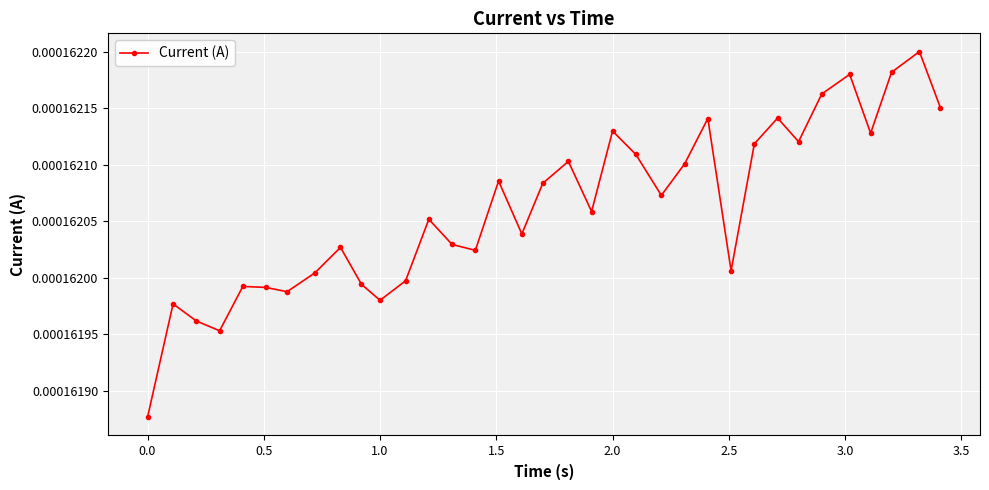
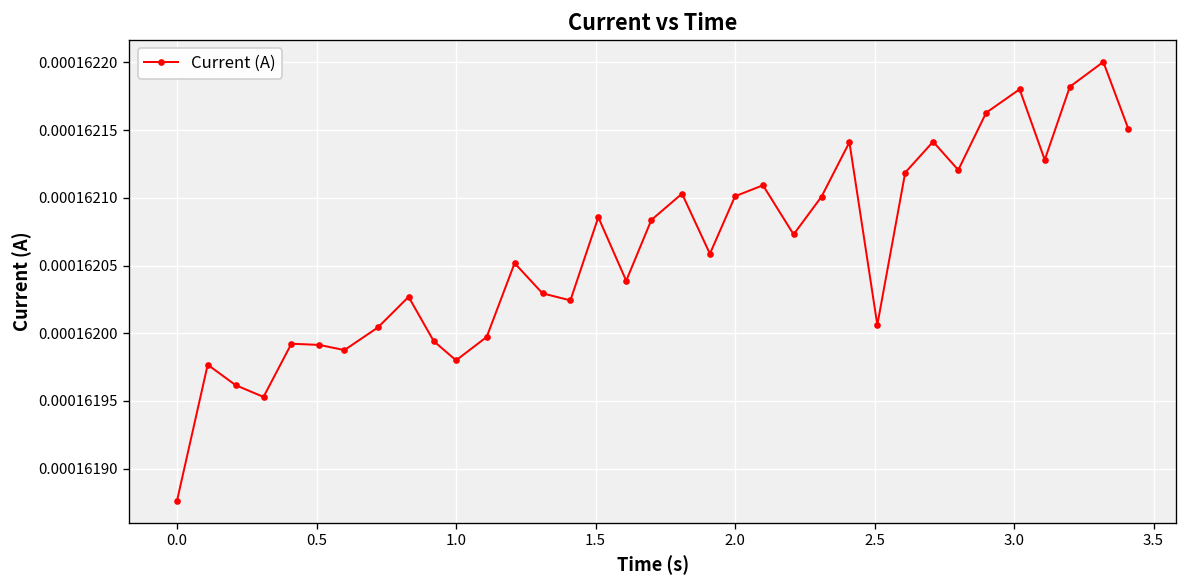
2.0: 0.000162130 -> 0.000162101
